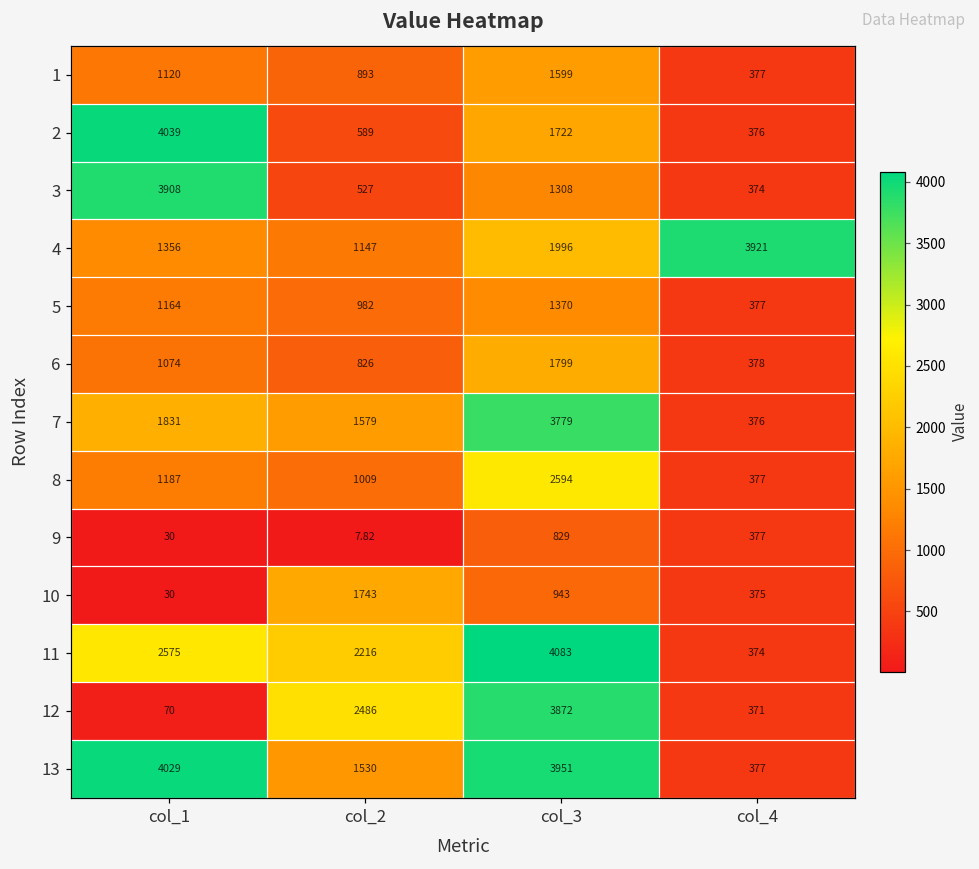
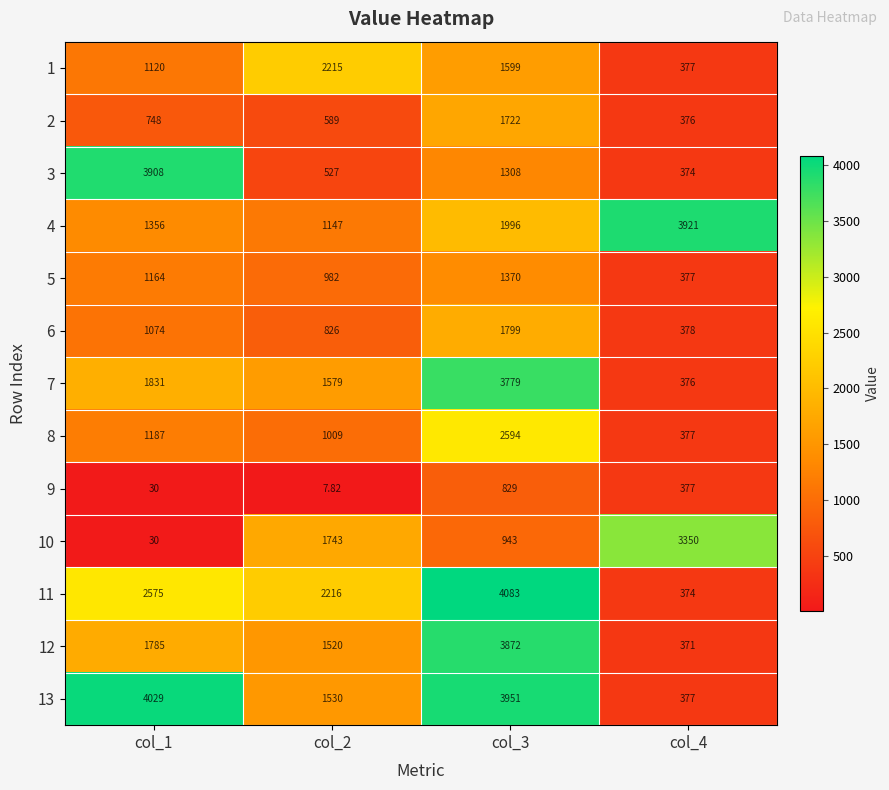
1, col_2: 893 -> 2215
2, col_1: 4039 -> 748
10, col_4: 375 -> 3350
12, col_1: 70 -> 1785
12, col_2: 2486 -> 1520
